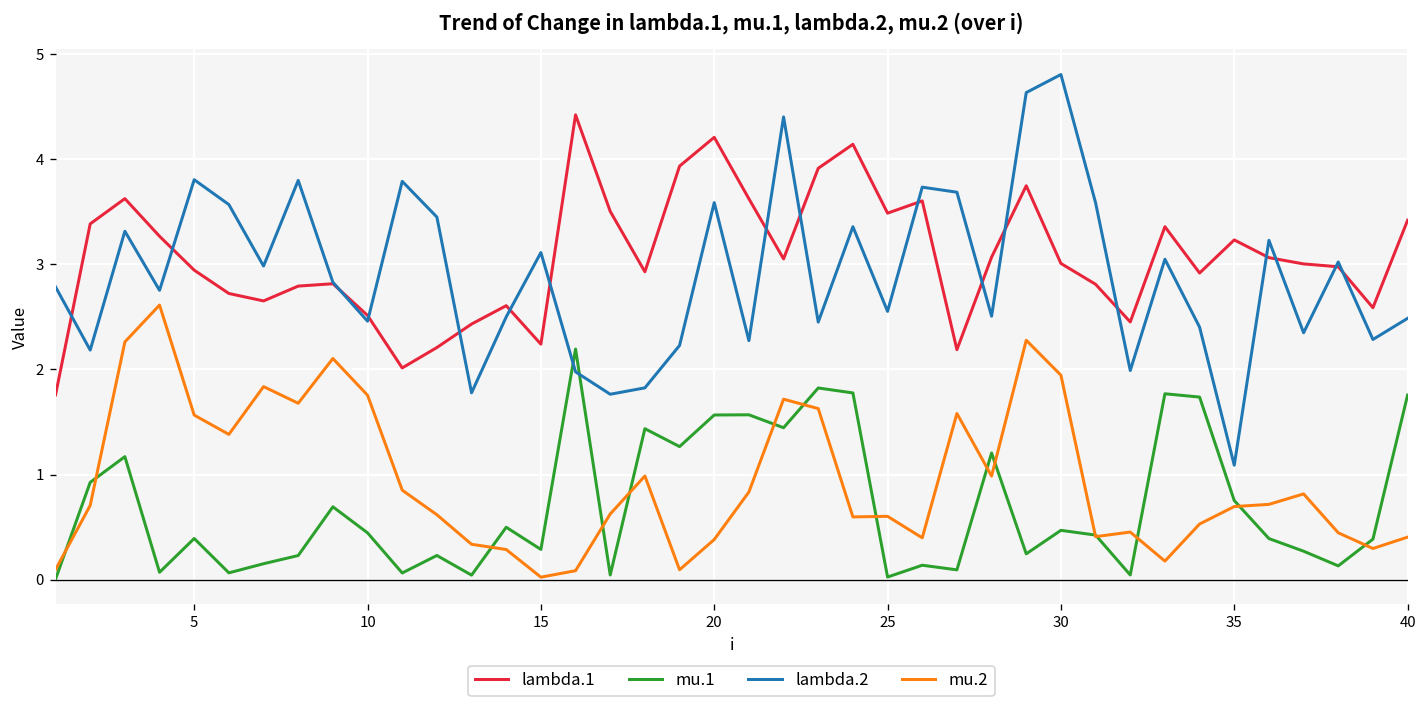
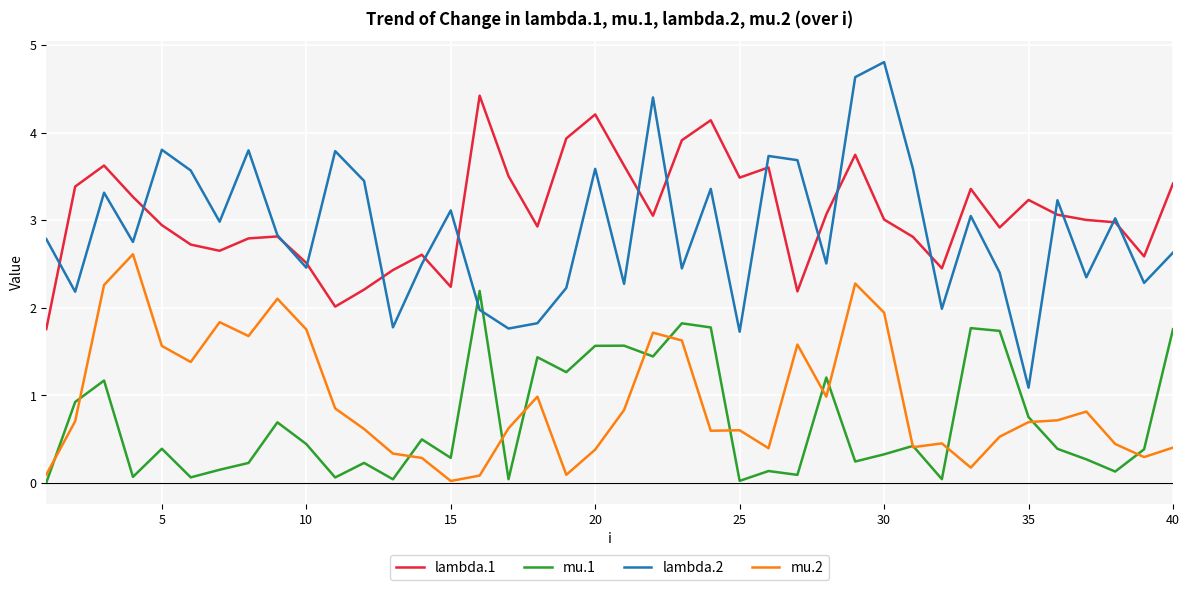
lambda.2, 25: 2.6 -> 1.7
mu.1, 30: 0.5 -> 0.3
lambda.2, 40: 2.5 -> 2.6
